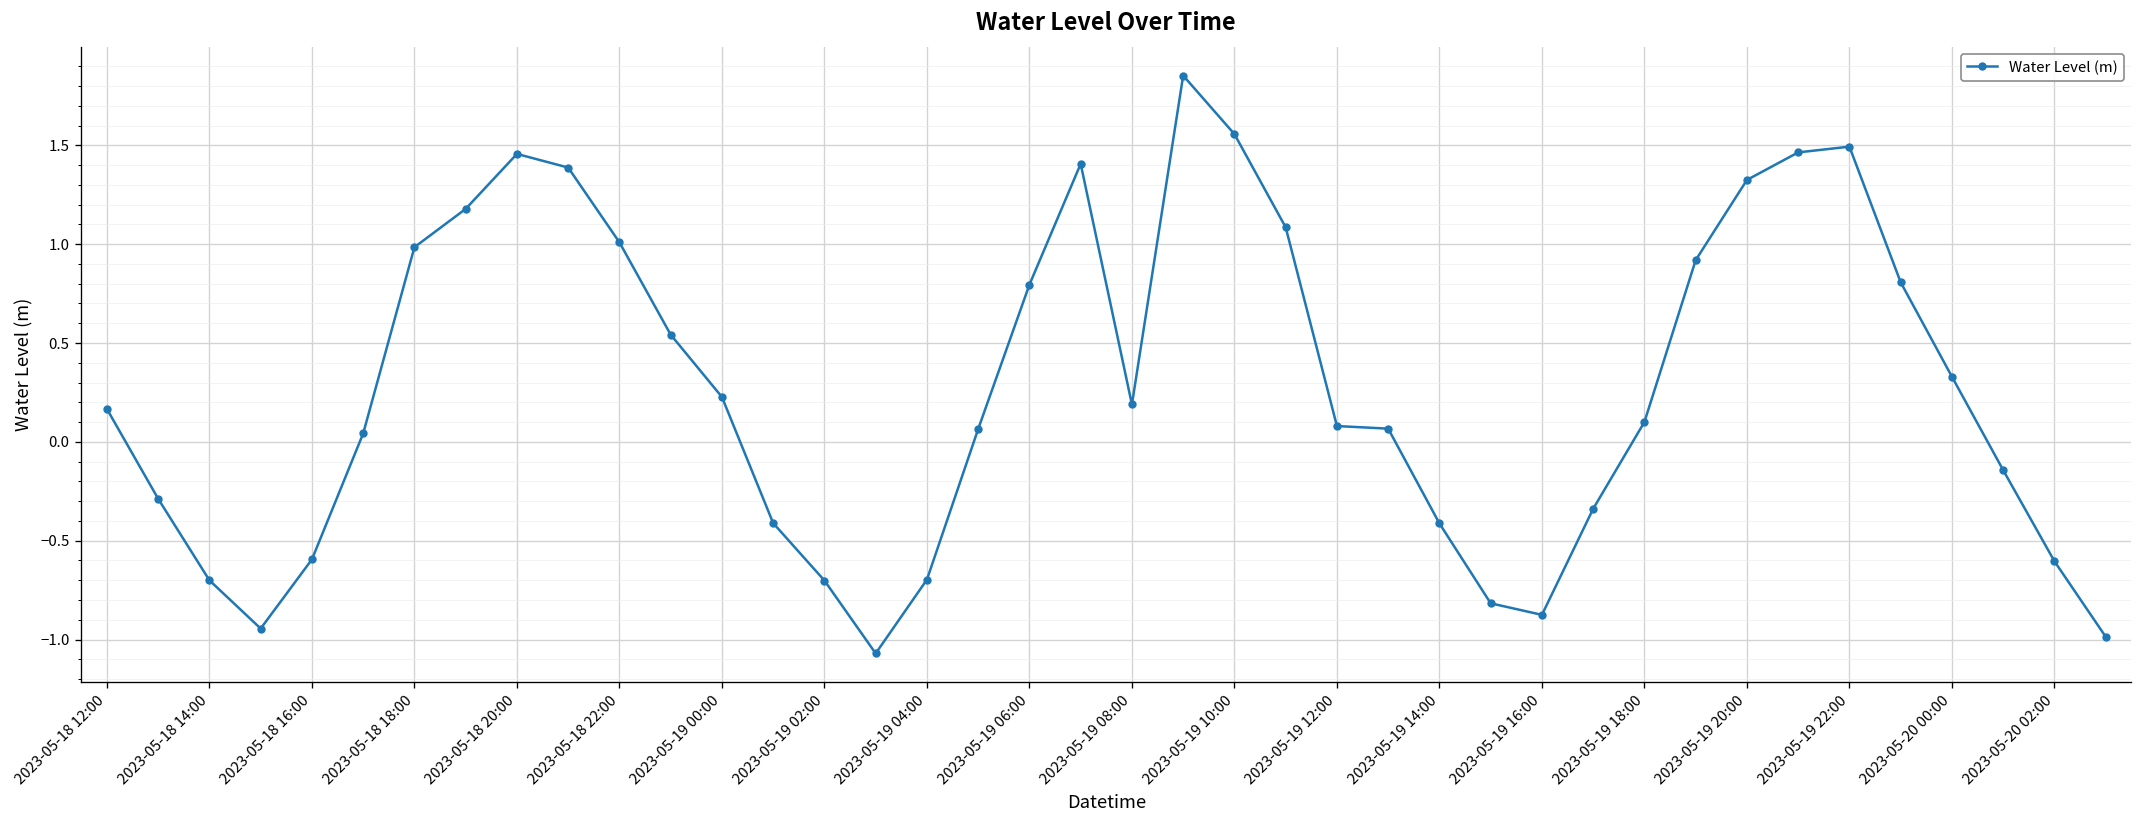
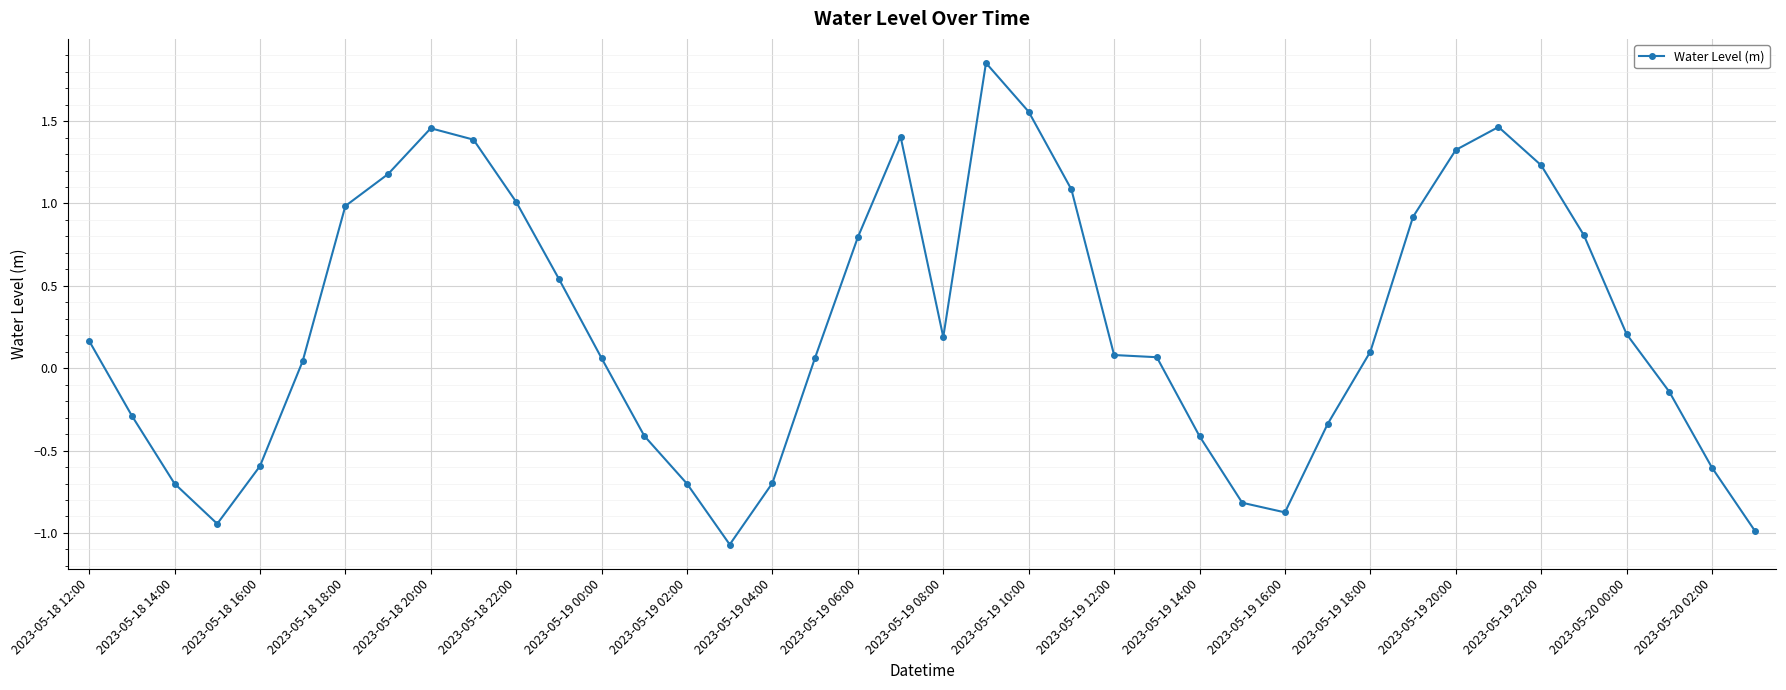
2023-05-19 00:00: 0.23 -> 0.06
2023-05-19 22:00: 1.49 -> 1.23
2023-05-20 00:00: 0.33 -> 0.21
